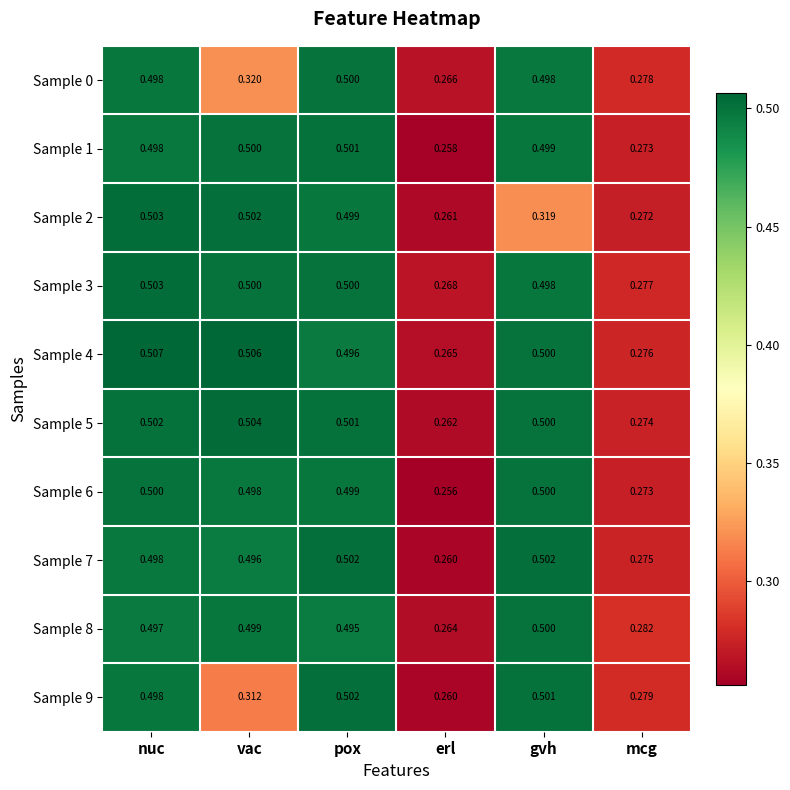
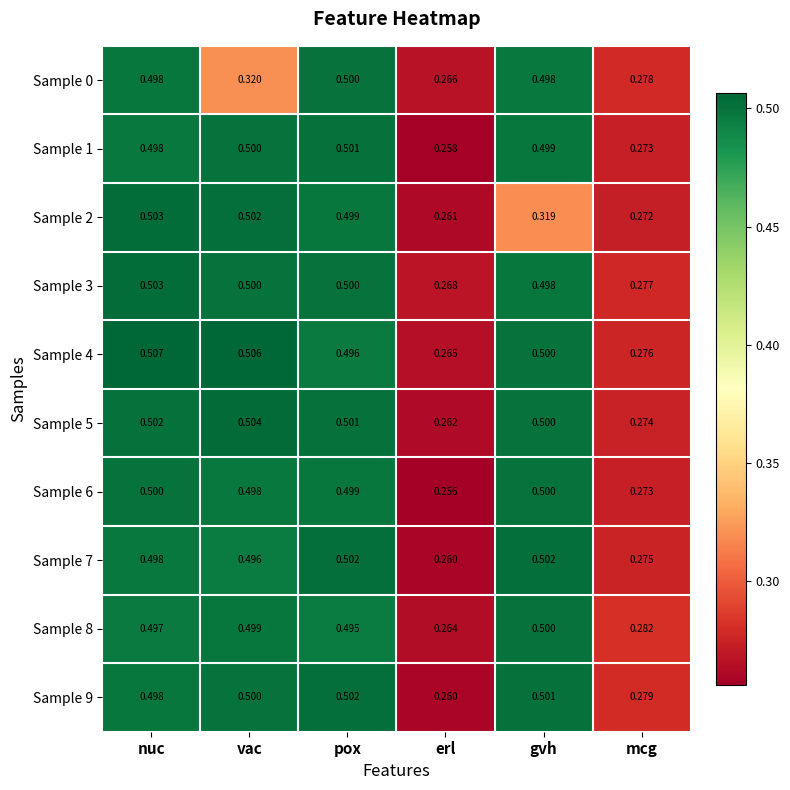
Sample 9, vac: 0.312 -> 0.500
